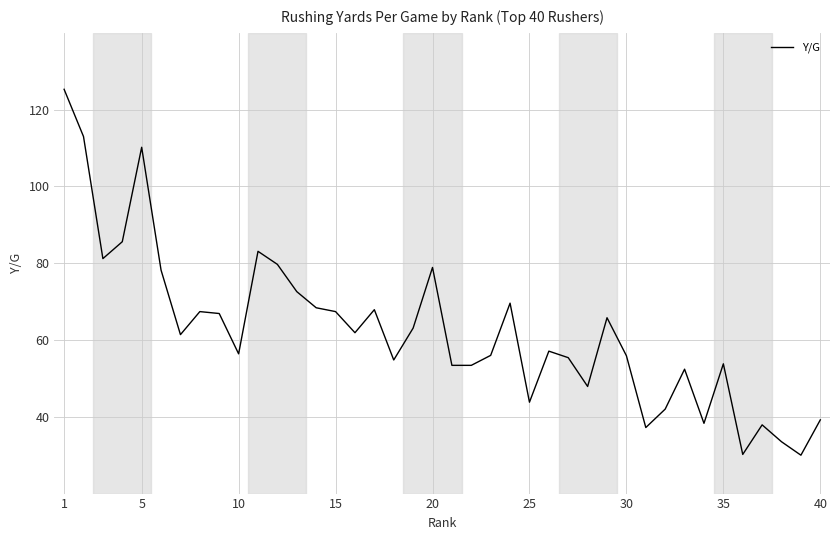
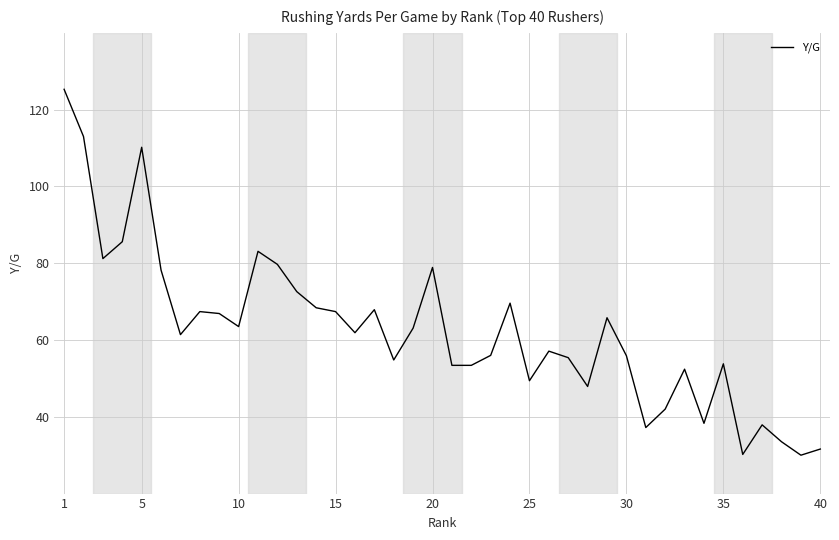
10: 56 -> 64
25: 44 -> 49
40: 39 -> 32
